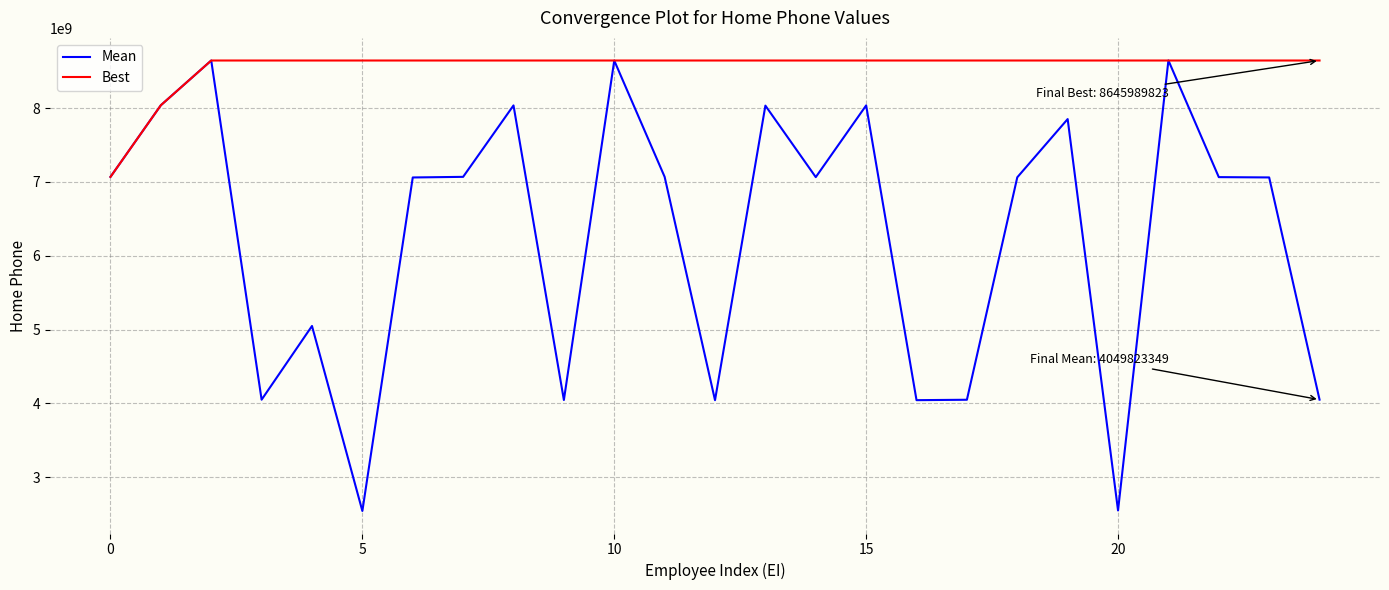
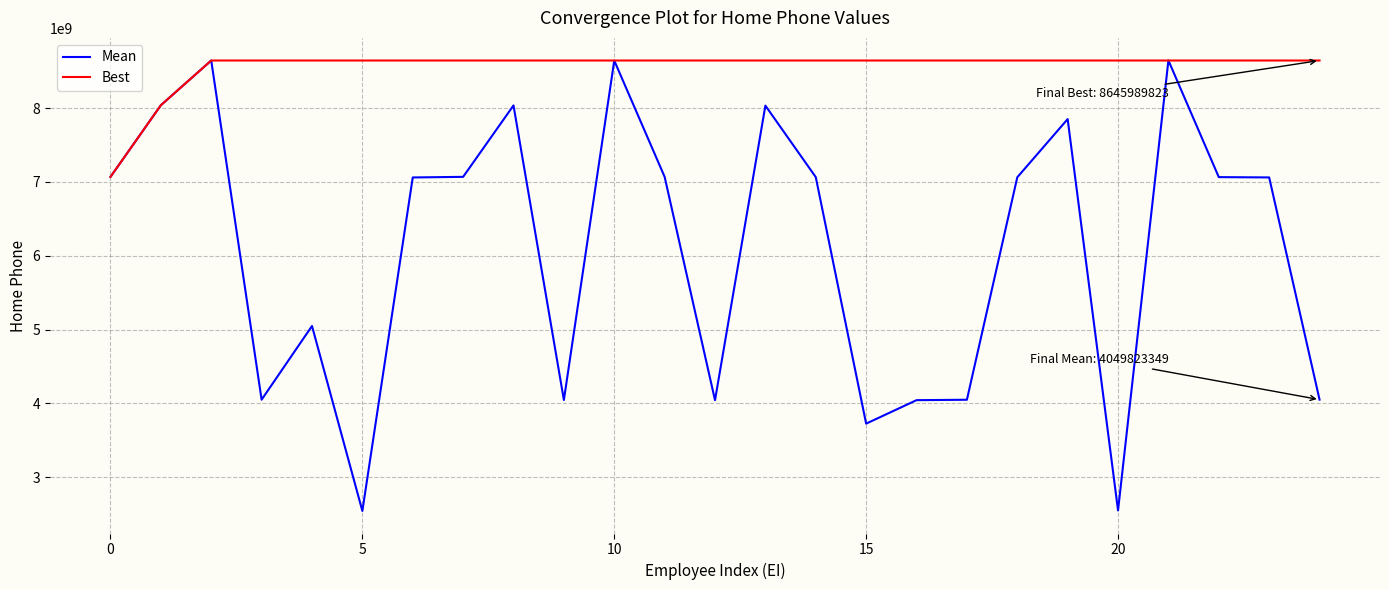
Mean, 15: 8000000000 -> 3700000000
